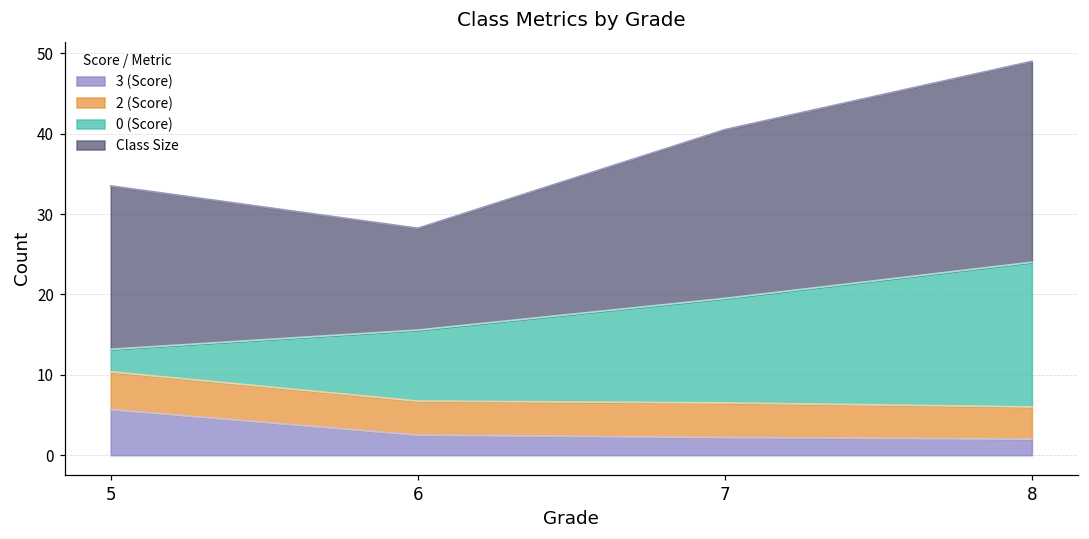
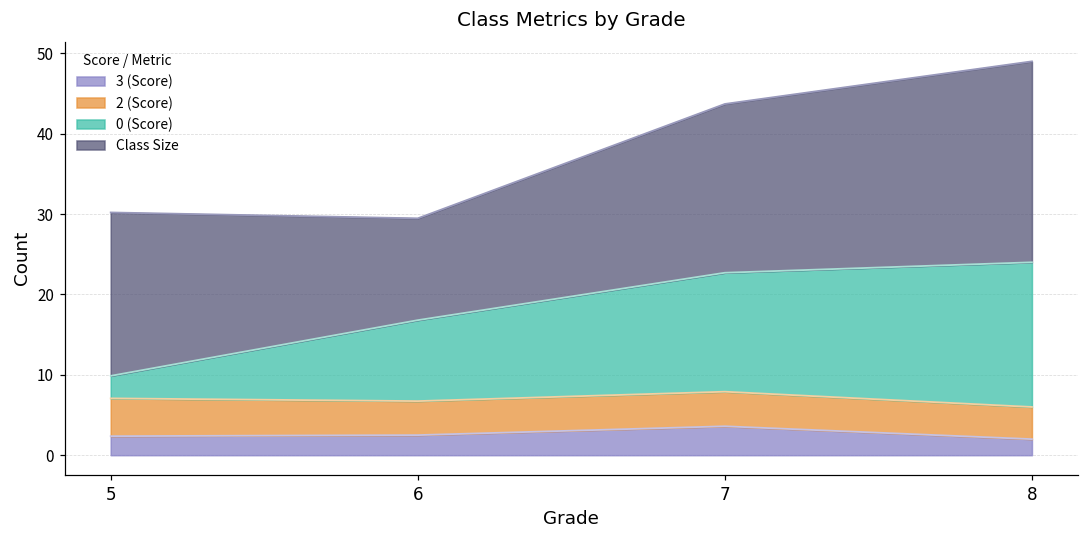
3 (Score), 5: 6 -> 2
0 (Score), 6: 9 -> 10
3 (Score), 7: 2 -> 4
0 (Score), 7: 13 -> 15
